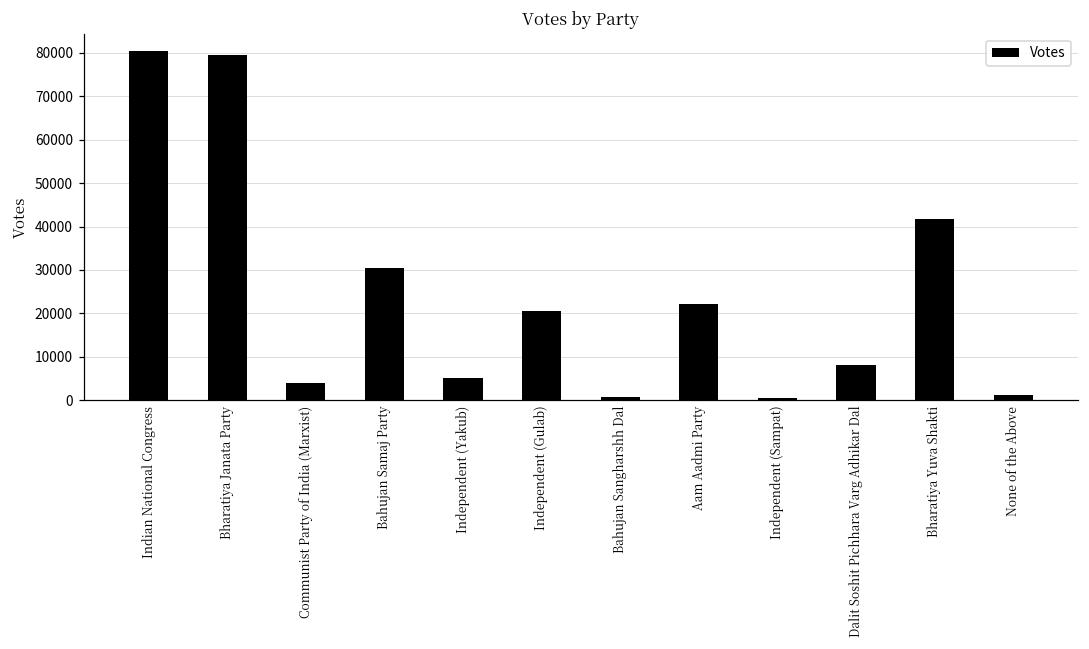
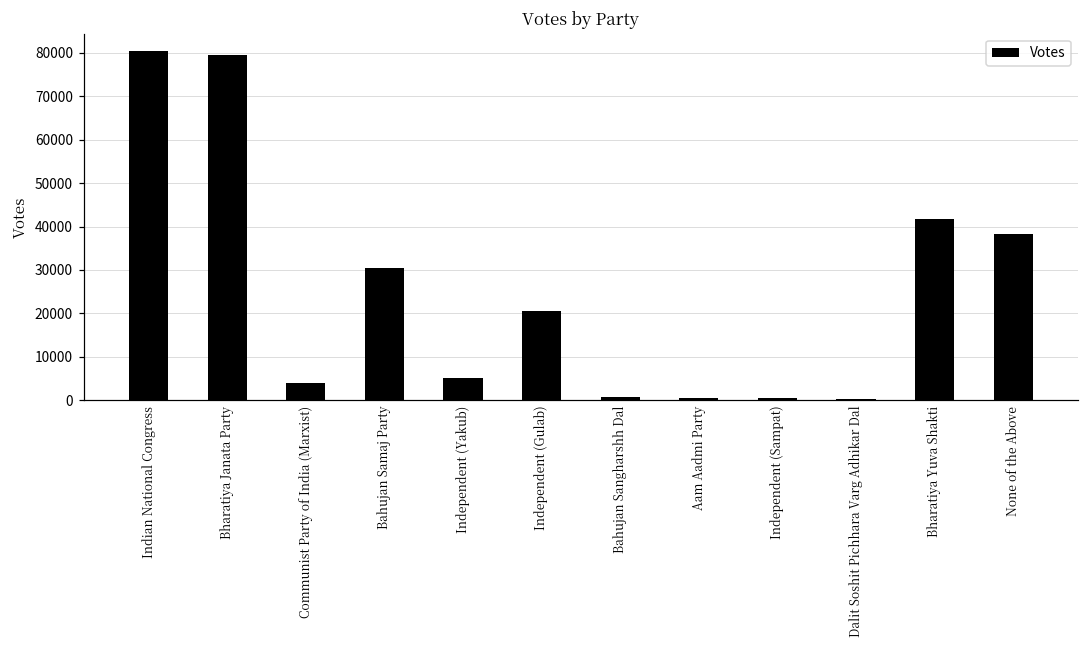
Aam Aadmi Party: 22000 -> 0
Dalit Soshit Pichhara Varg Adhikar Dal: 8000 -> 0
None of the Above: 1000 -> 38000
